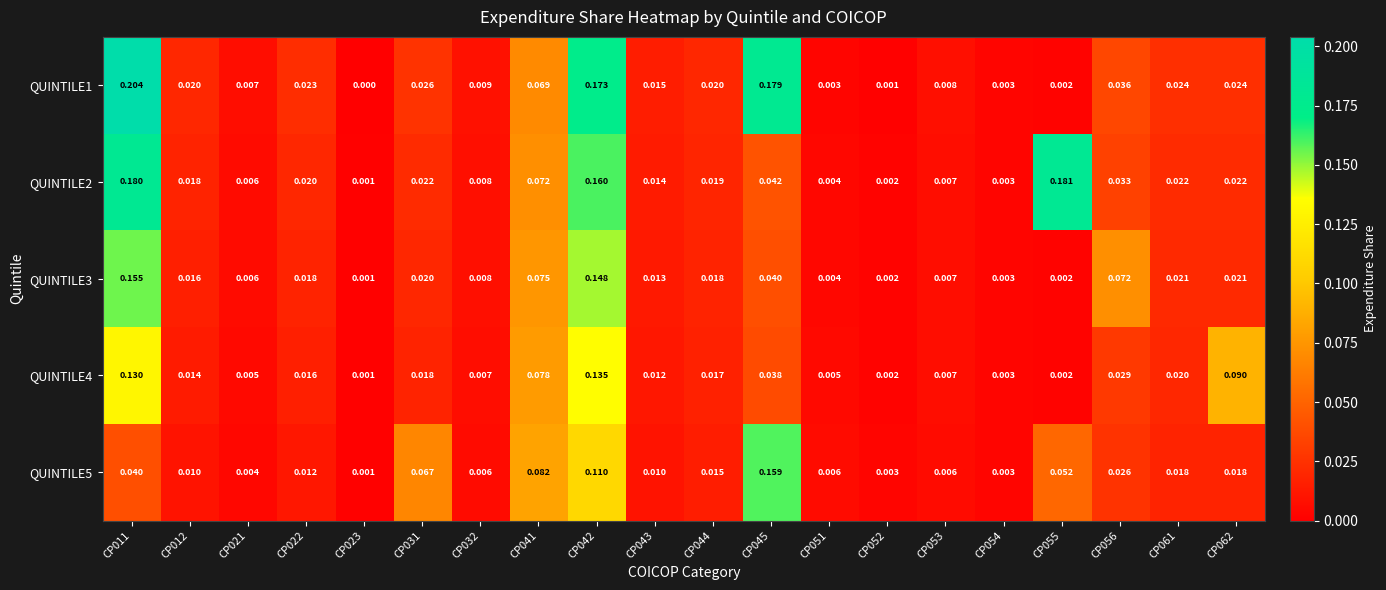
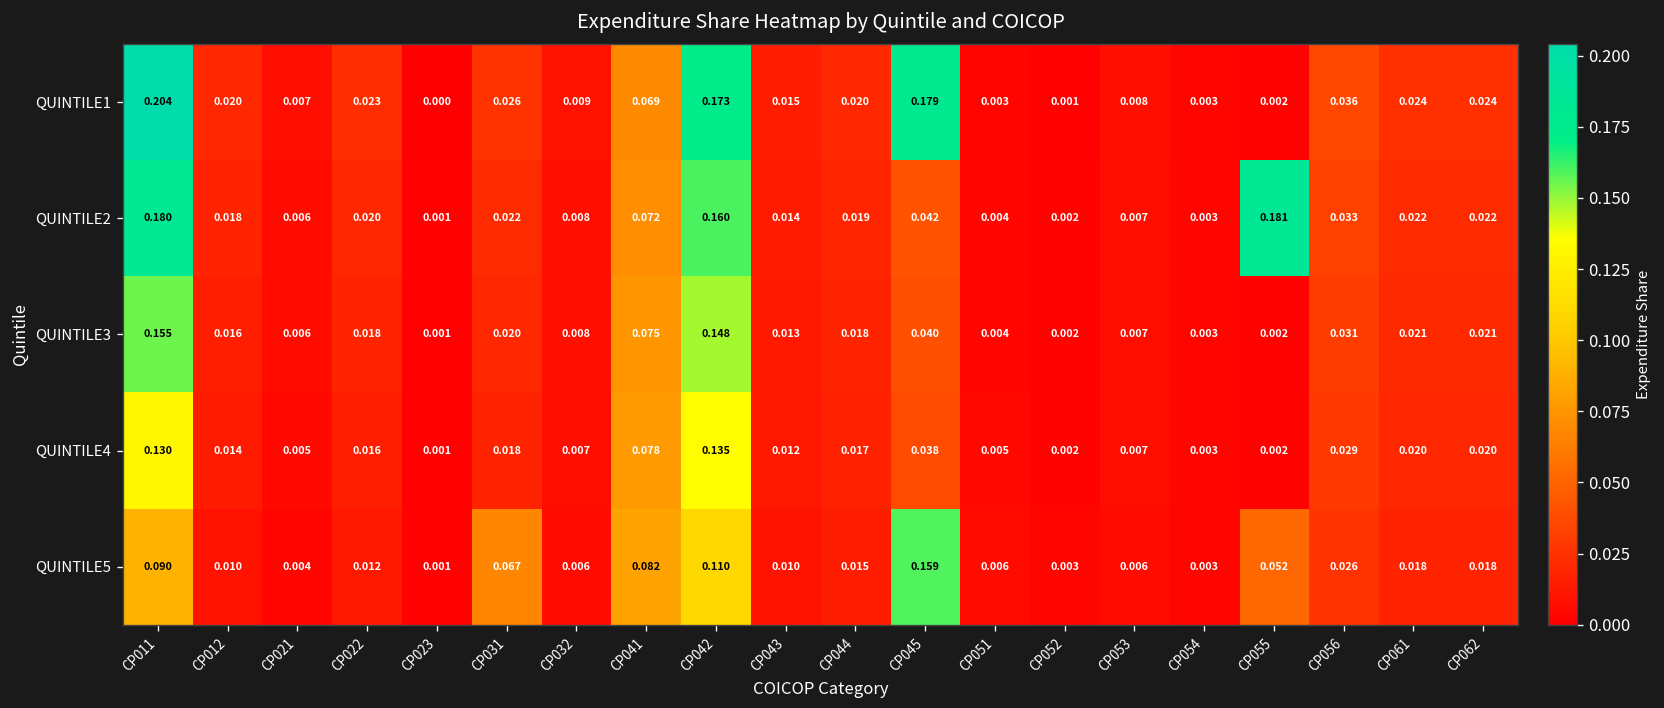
QUINTILE3, CP056: 0.072 -> 0.031
QUINTILE4, CP062: 0.090 -> 0.020
QUINTILE5, CP011: 0.040 -> 0.090
